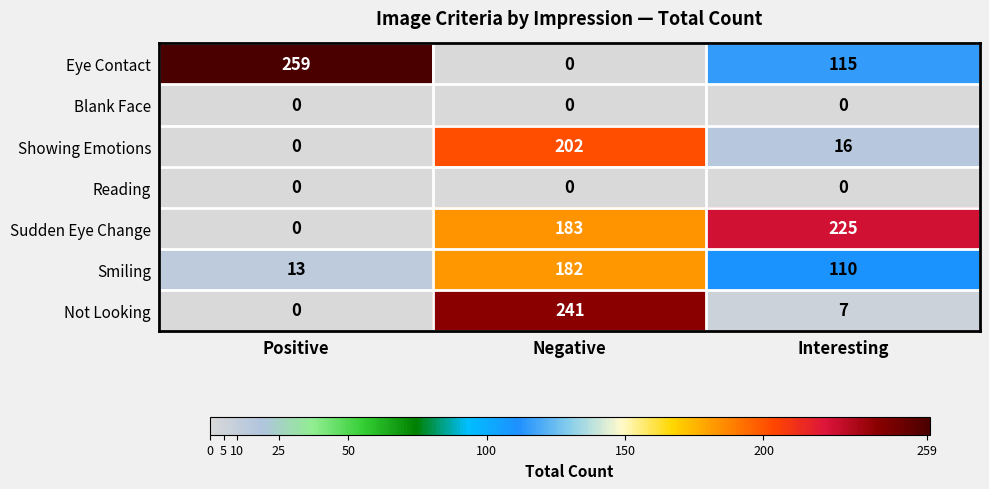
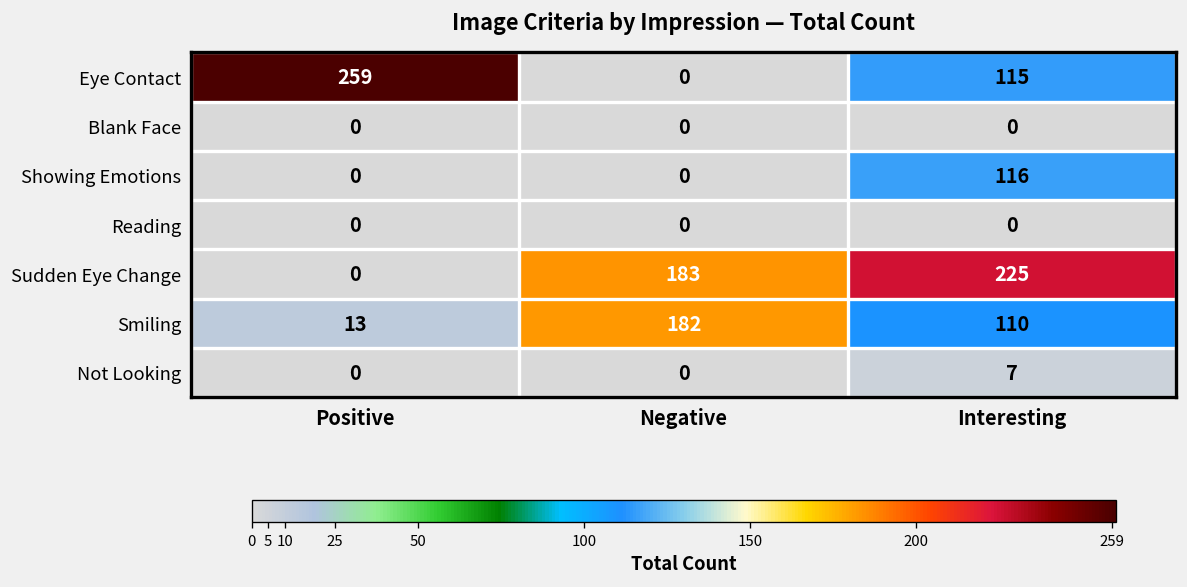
Showing Emotions, Negative: 202 -> 0
Showing Emotions, Interesting: 16 -> 116
Not Looking, Negative: 241 -> 0
